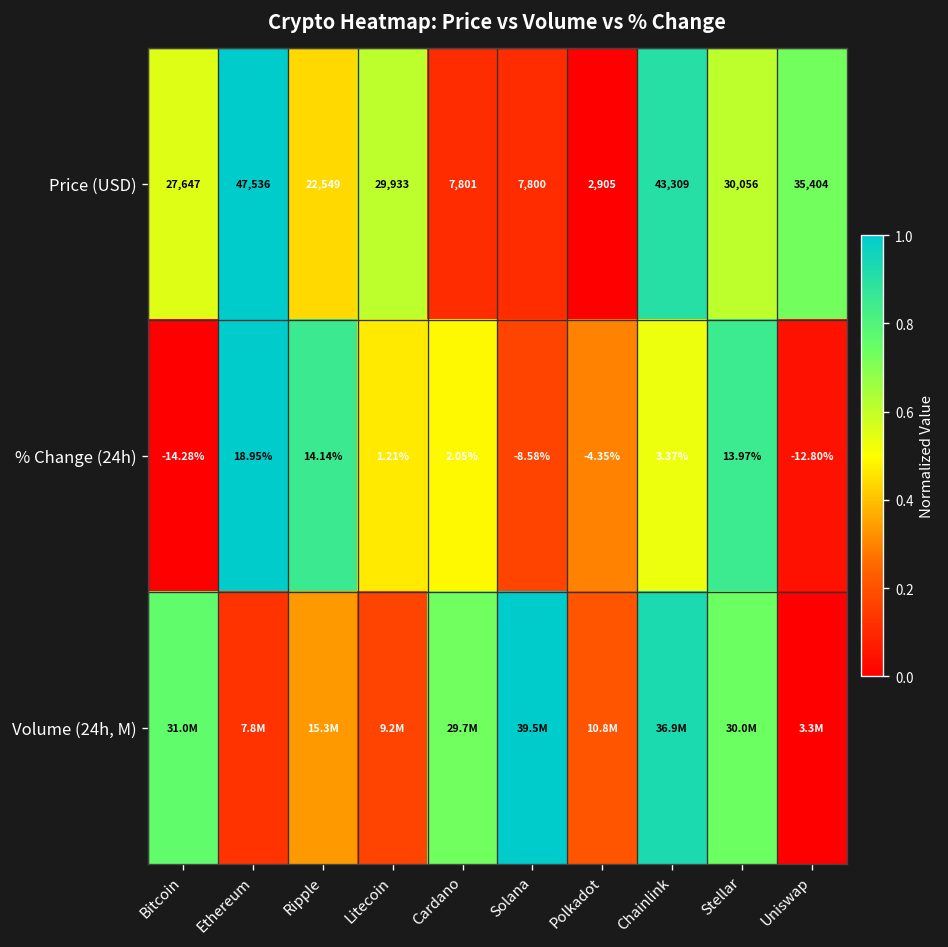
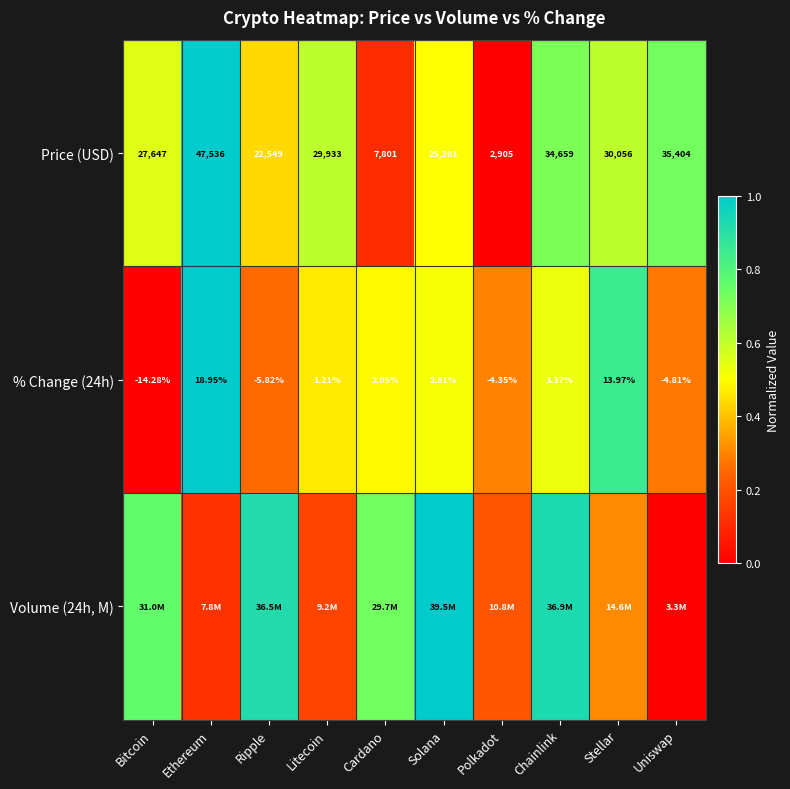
Price (USD), Solana: 7,800 -> 25,281
Price (USD), Chainlink: 43,309 -> 34,659
% Change (24h), Ripple: 14.14% -> -5.82%
% Change (24h), Solana: -8.58% -> 2.81%
% Change (24h), Uniswap: -12.80% -> -4.81%
Volume (24h, M), Ripple: 15.3M -> 36.5M
Volume (24h, M), Stellar: 30.0M -> 14.6M
